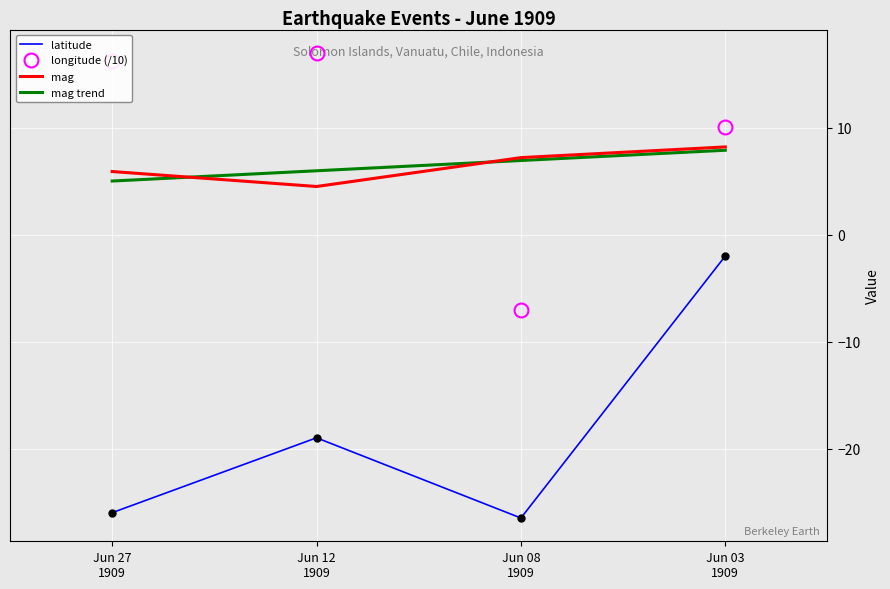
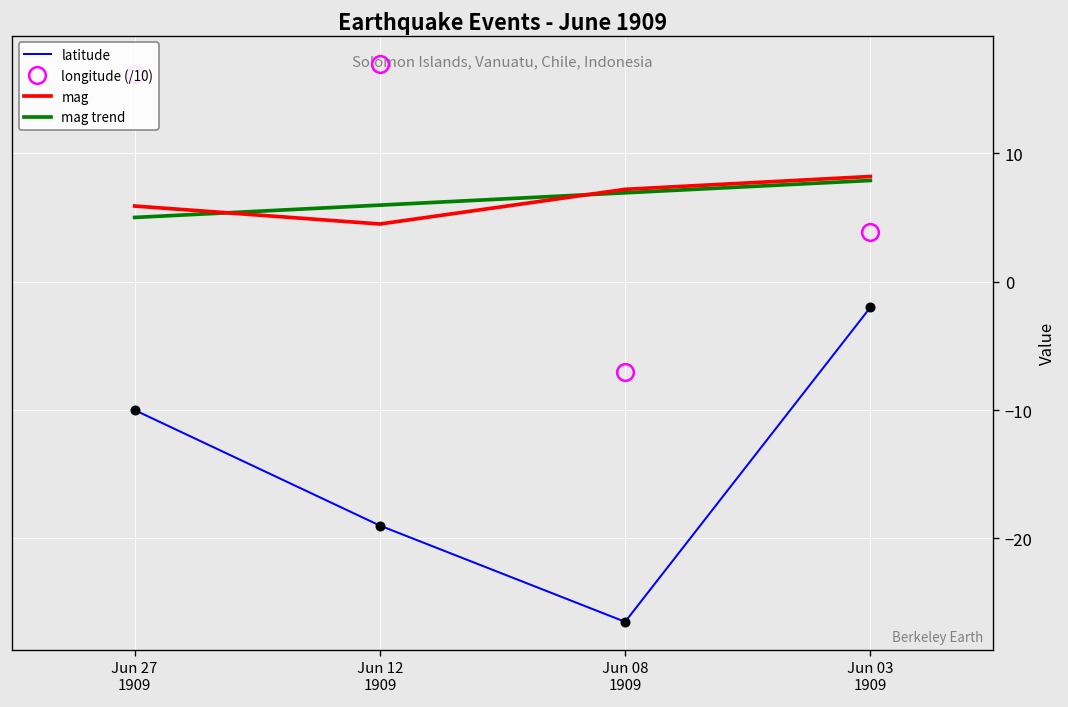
latitude, Jun 27 1909: -26 -> -10
longitude (/10), Jun 03 1909: 10.1 -> 3.9
